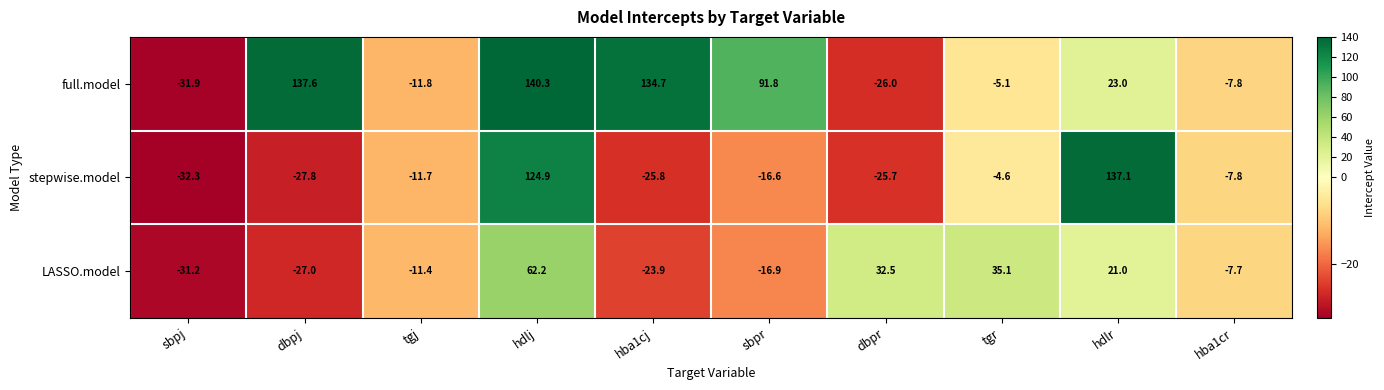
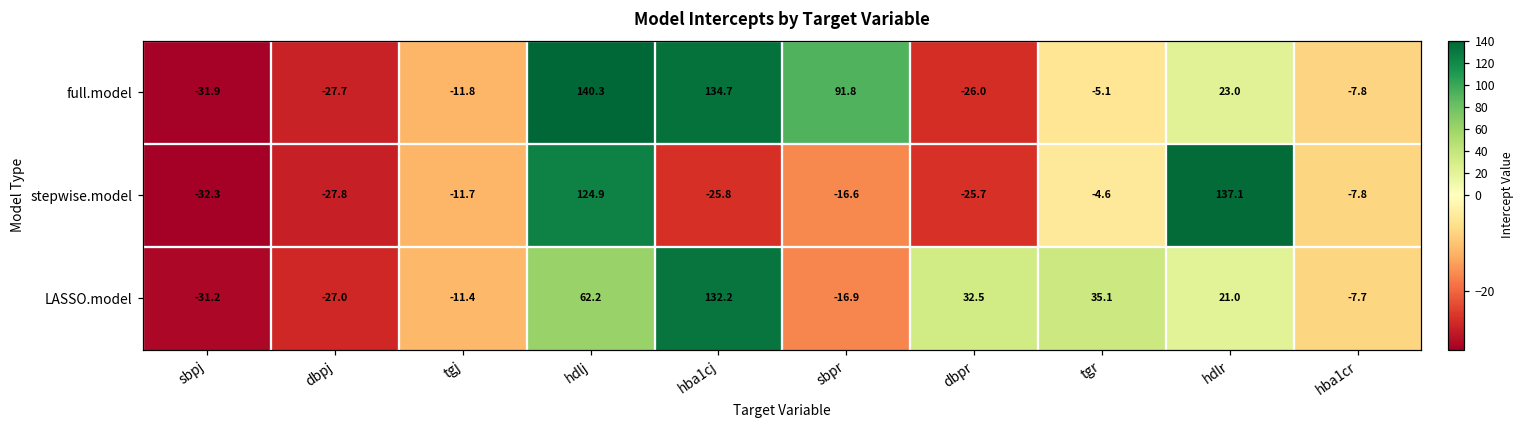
full.model, dbpj: 137.6 -> -27.7
LASSO.model, hba1cj: -23.9 -> 132.2
